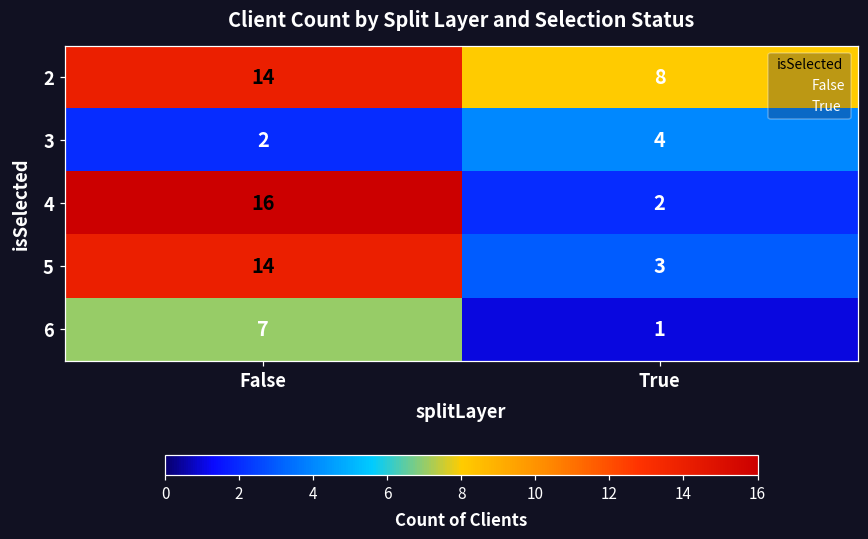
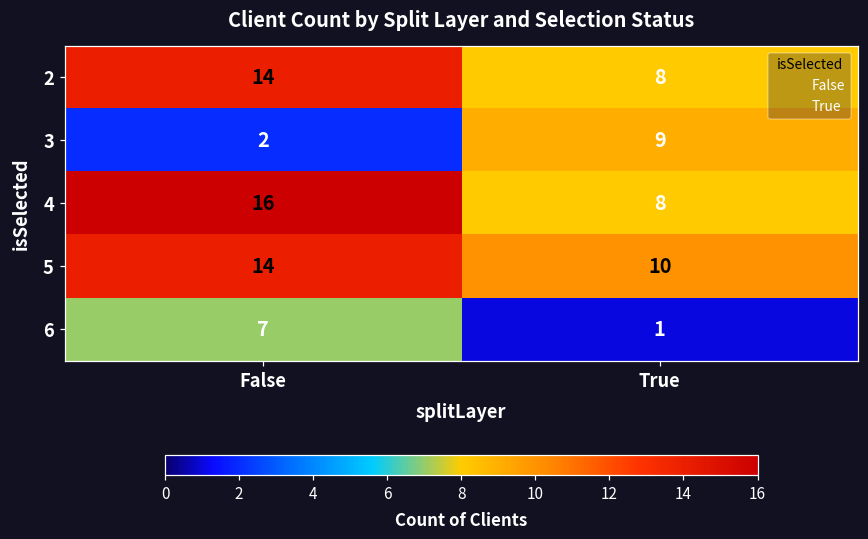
3, True: 4 -> 9
4, True: 2 -> 8
5, True: 3 -> 10
